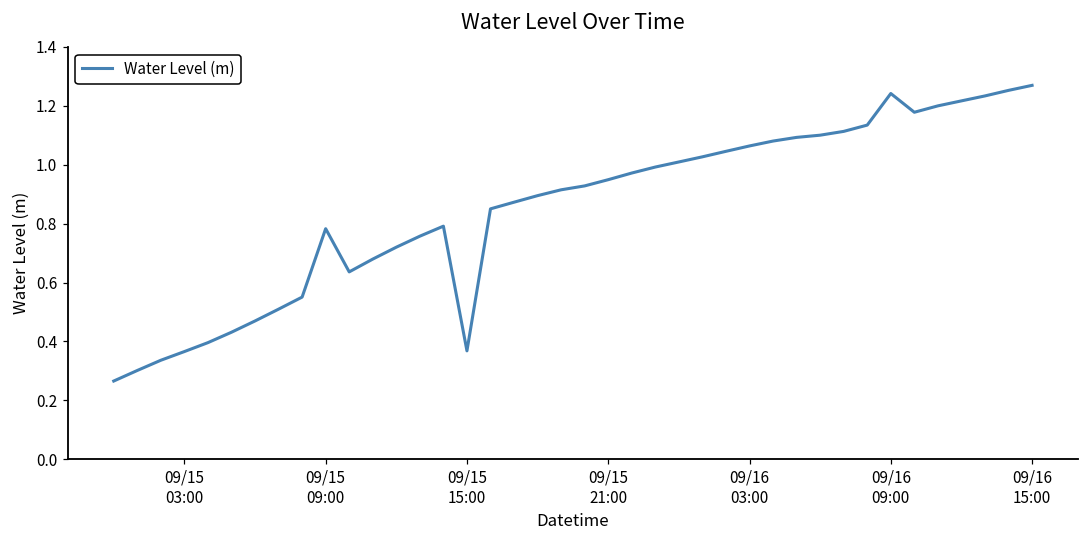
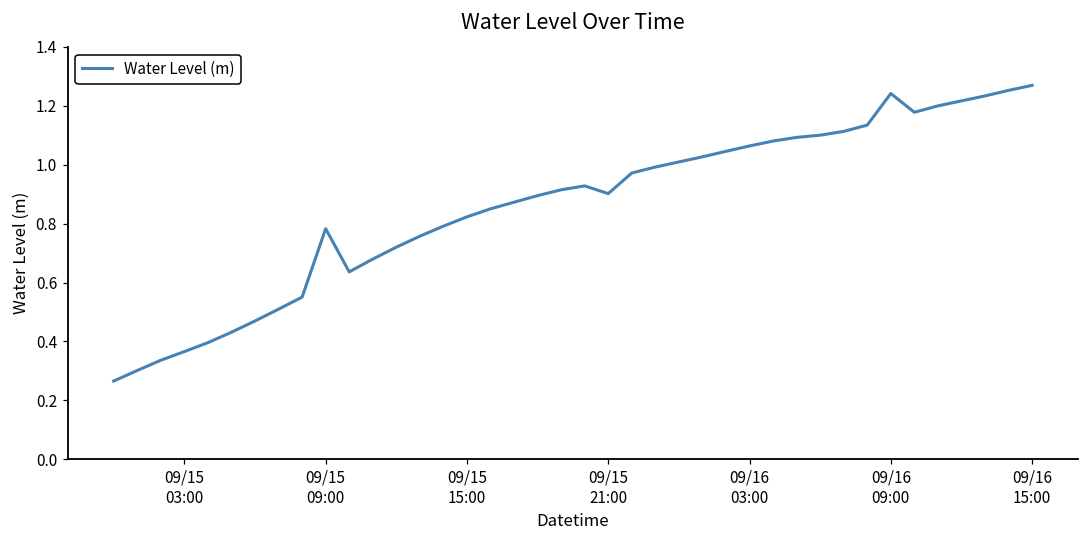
09/15 15:00: 0.37 -> 0.82
09/15 21:00: 0.95 -> 0.90
